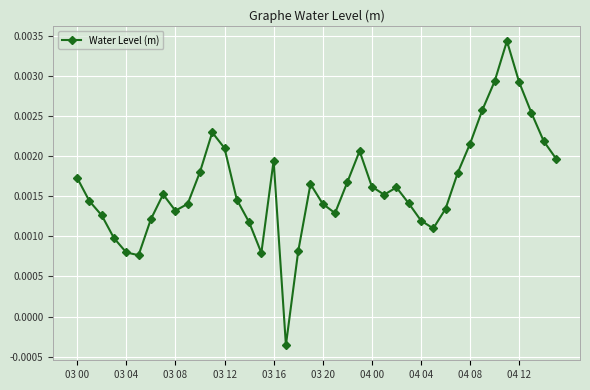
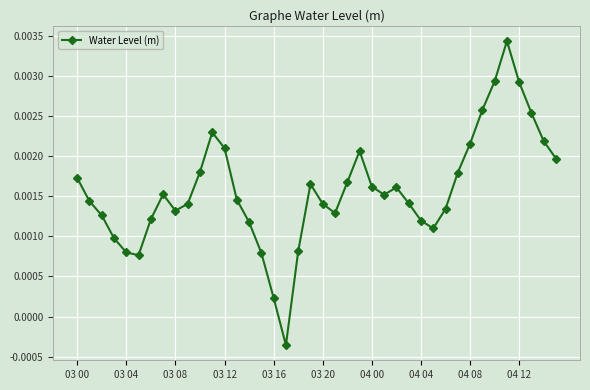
03 16: 0.0019 -> 0.0002
